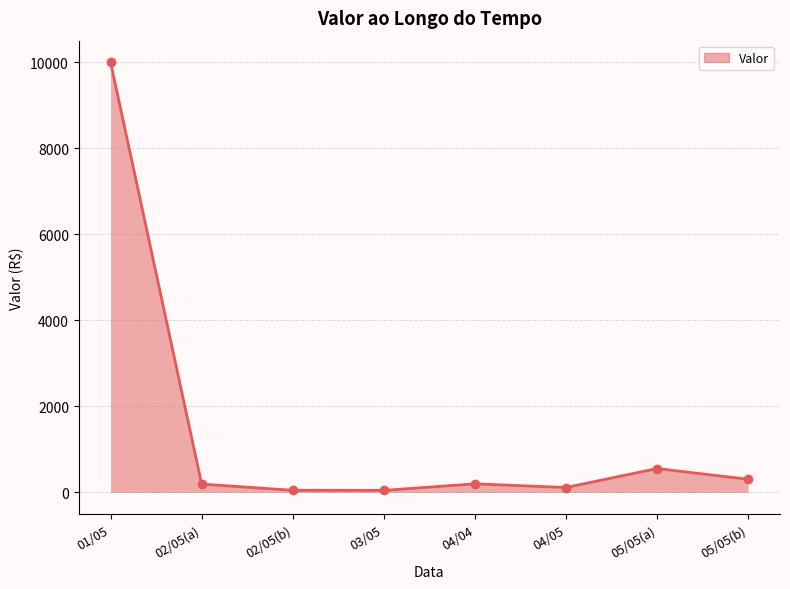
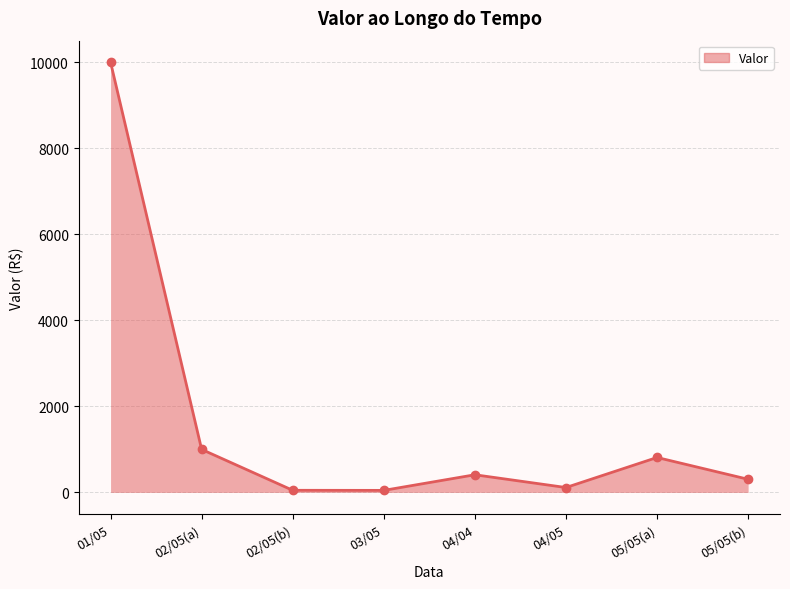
02/05(a): 200 -> 1000
04/04: 200 -> 400
05/05(a): 600 -> 800
